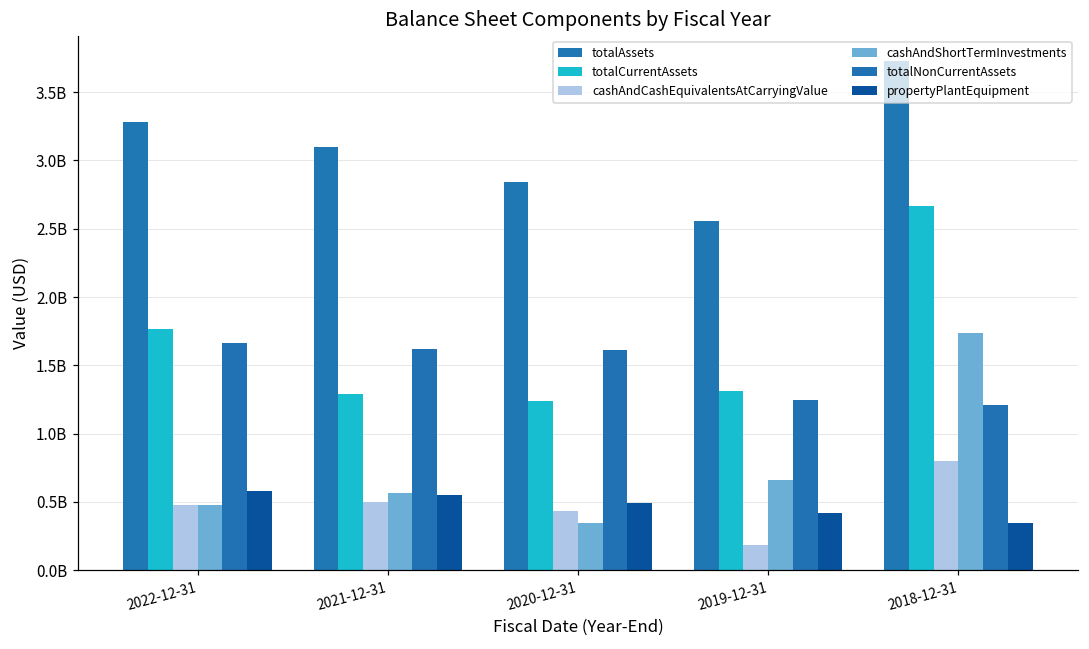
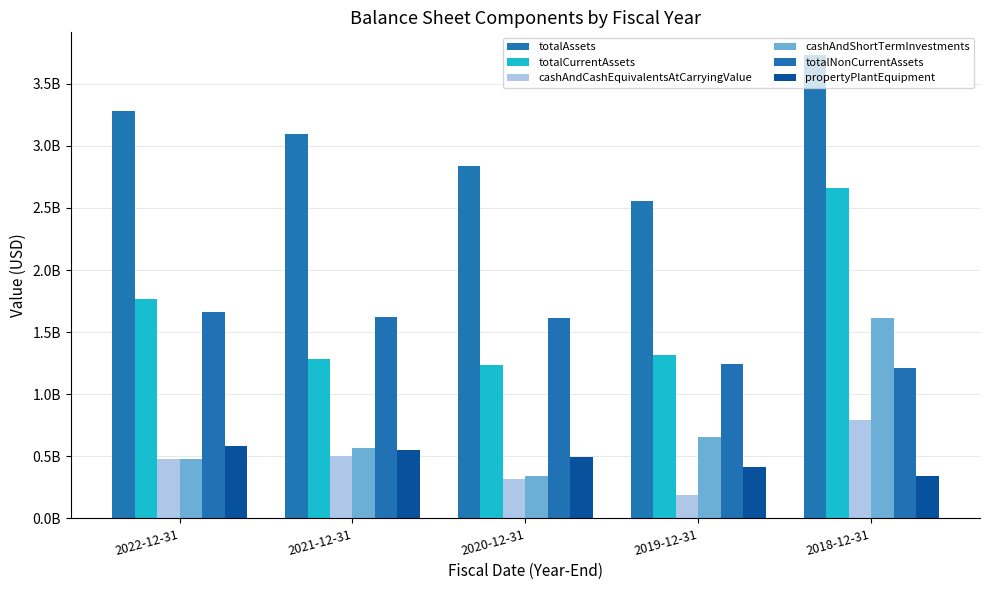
cashAndCashEquivalentsAtCarryingValue, 2020-12-31: 440000000 -> 320000000
cashAndShortTermInvestments, 2018-12-31: 1740000000 -> 1610000000
